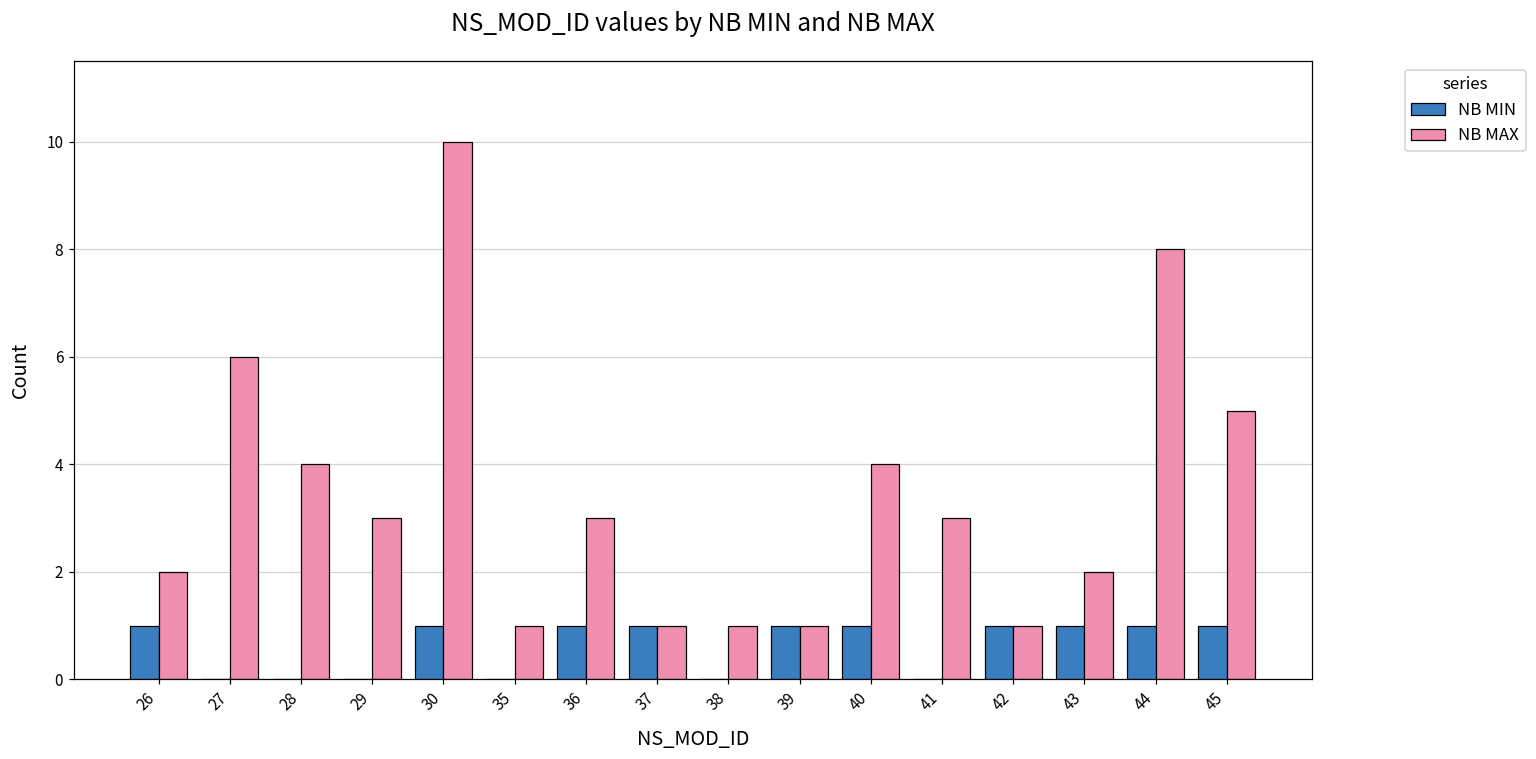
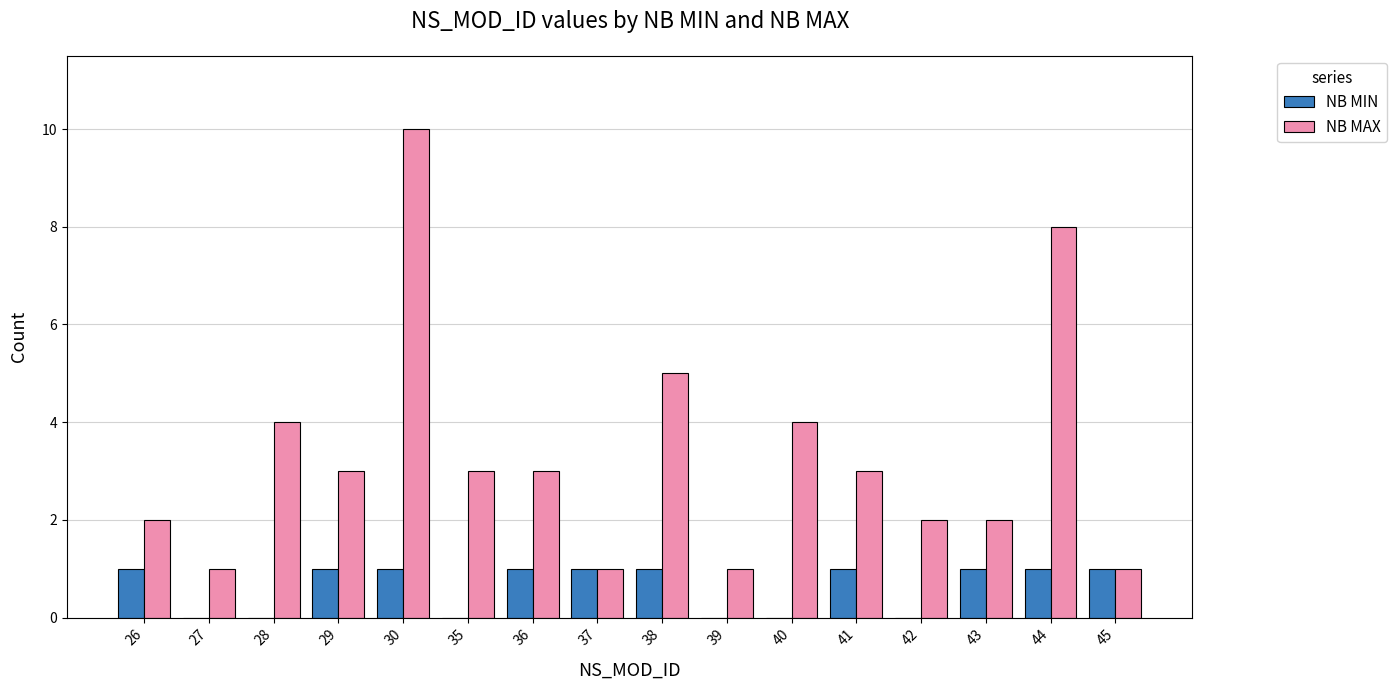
NB MAX, 27: 6 -> 1
NB MIN, 29: 0 -> 1
NB MAX, 35: 1 -> 3
NB MIN, 38: 0 -> 1
NB MAX, 38: 1 -> 5
NB MIN, 39: 1 -> 0
NB MIN, 40: 1 -> 0
NB MIN, 41: 0 -> 1
NB MIN, 42: 1 -> 0
NB MAX, 42: 1 -> 2
NB MAX, 45: 5 -> 1
